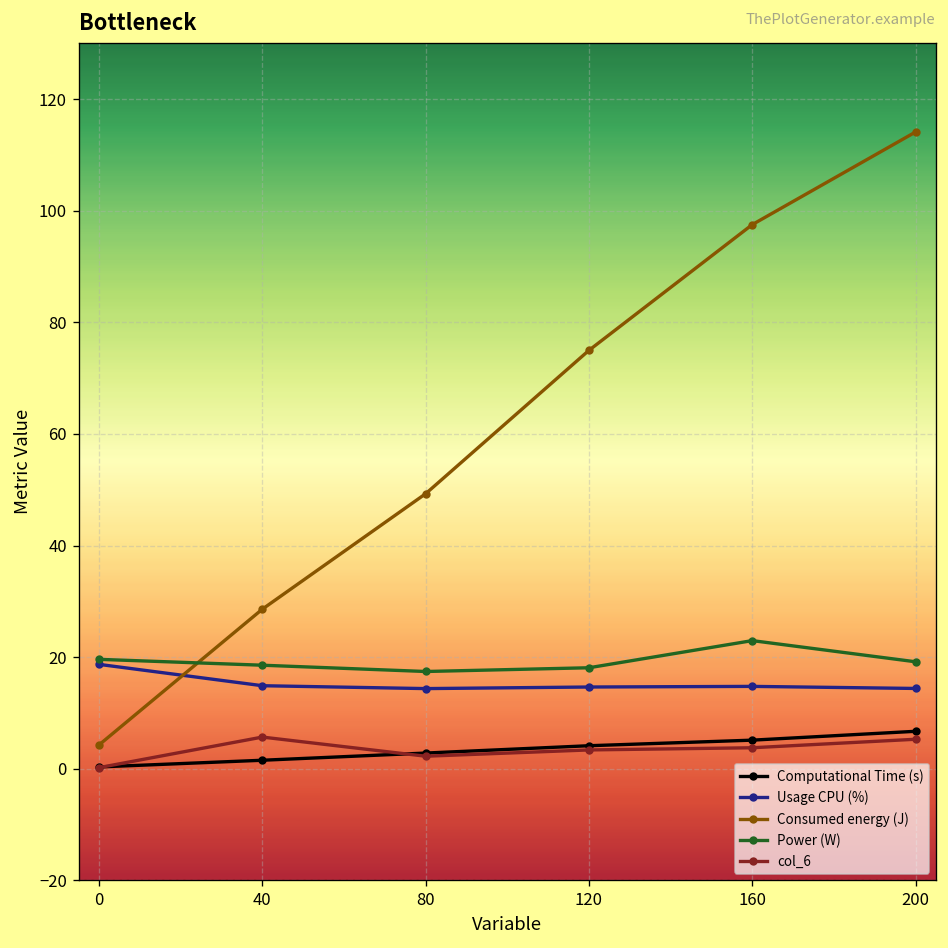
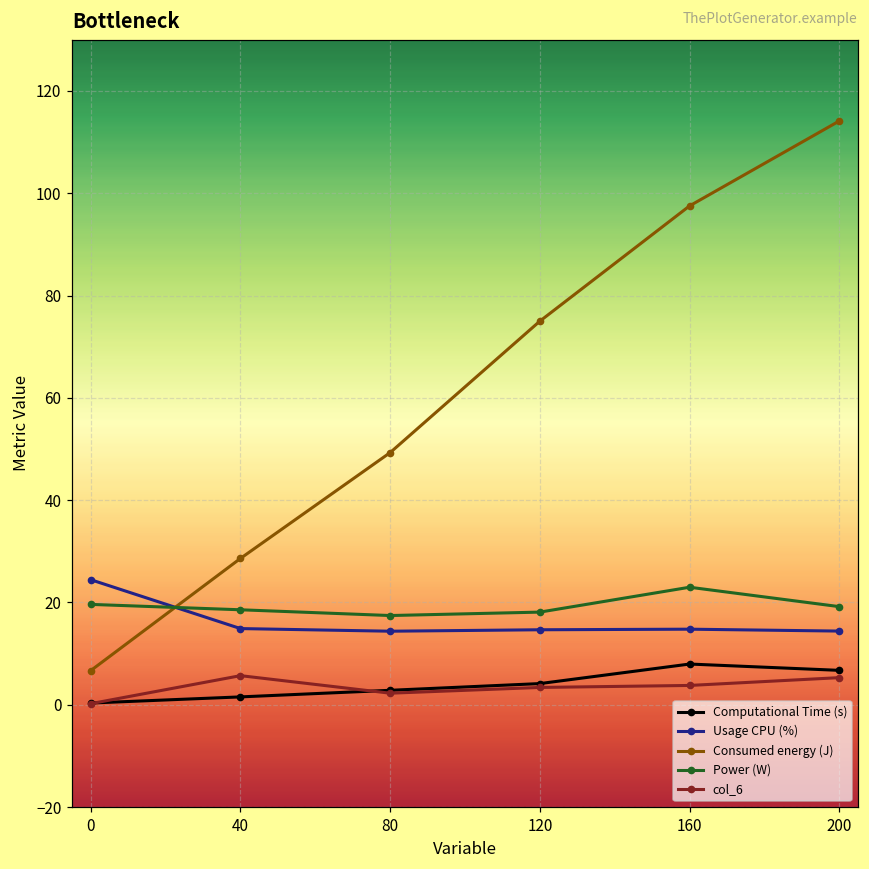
Usage CPU (%), 0: 19 -> 24
Consumed energy (J), 0: 4 -> 7
Computational Time (s), 160: 5 -> 8
